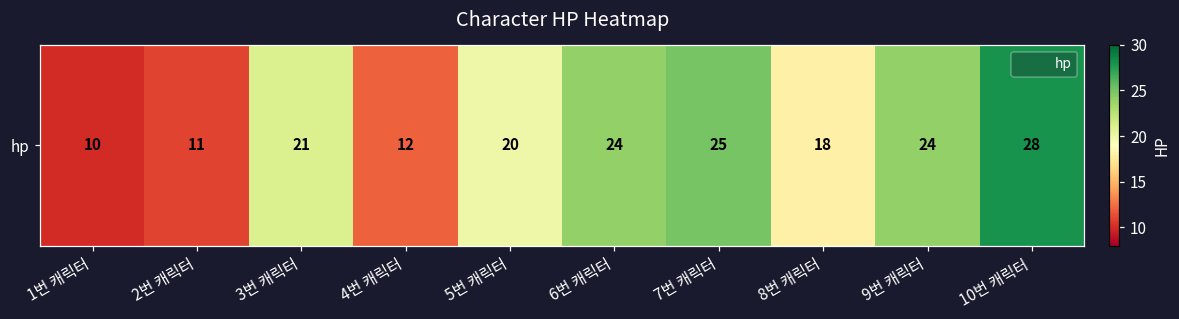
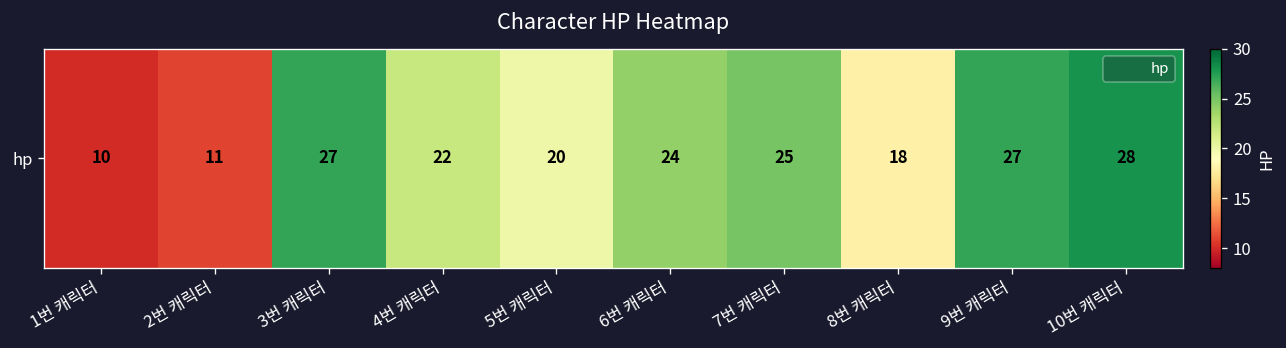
hp, 3번 캐릭터: 21 -> 27
hp, 4번 캐릭터: 12 -> 22
hp, 9번 캐릭터: 24 -> 27
